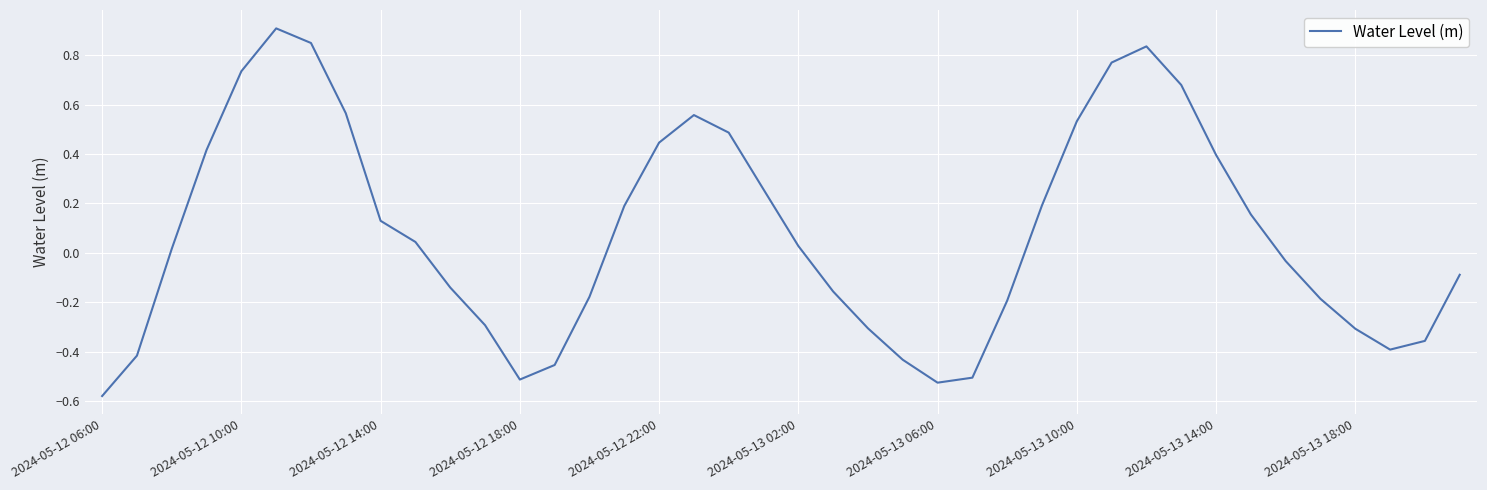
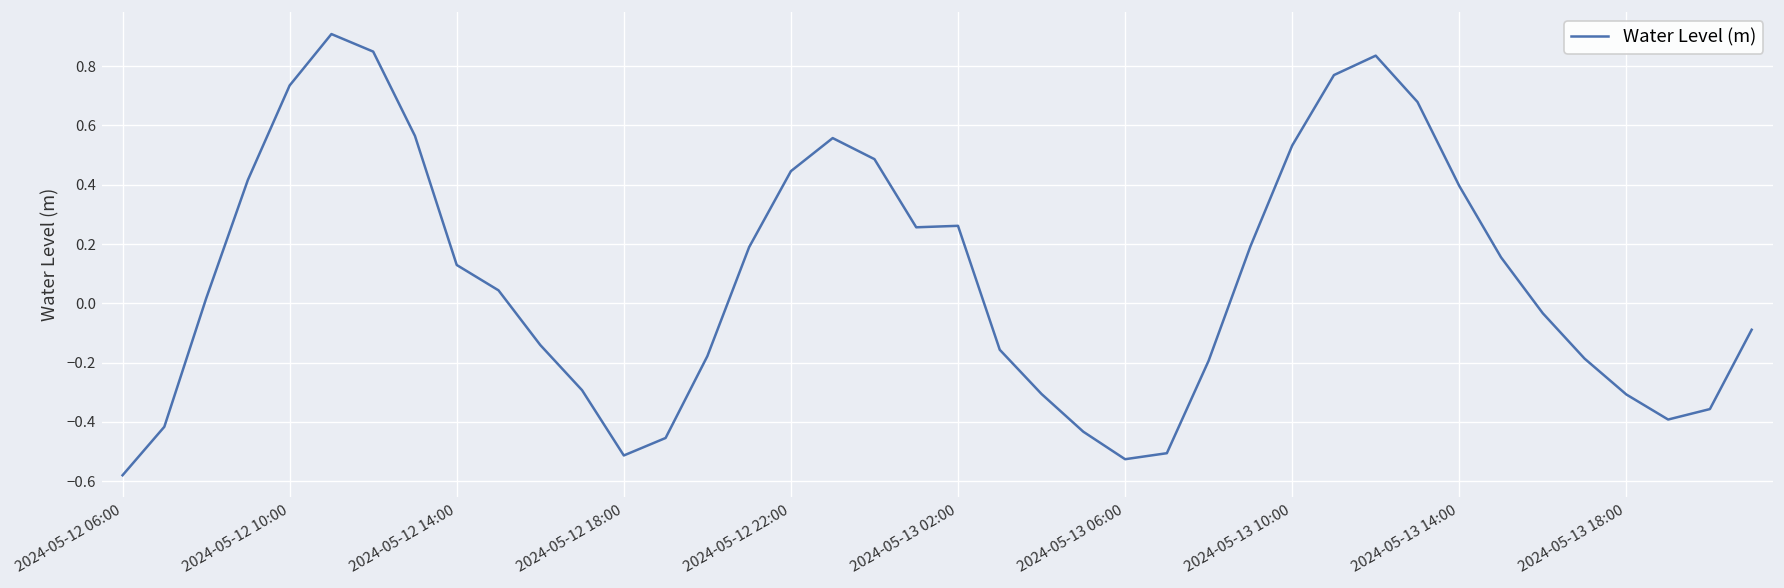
2024-05-13 02:00: 0.03 -> 0.26
